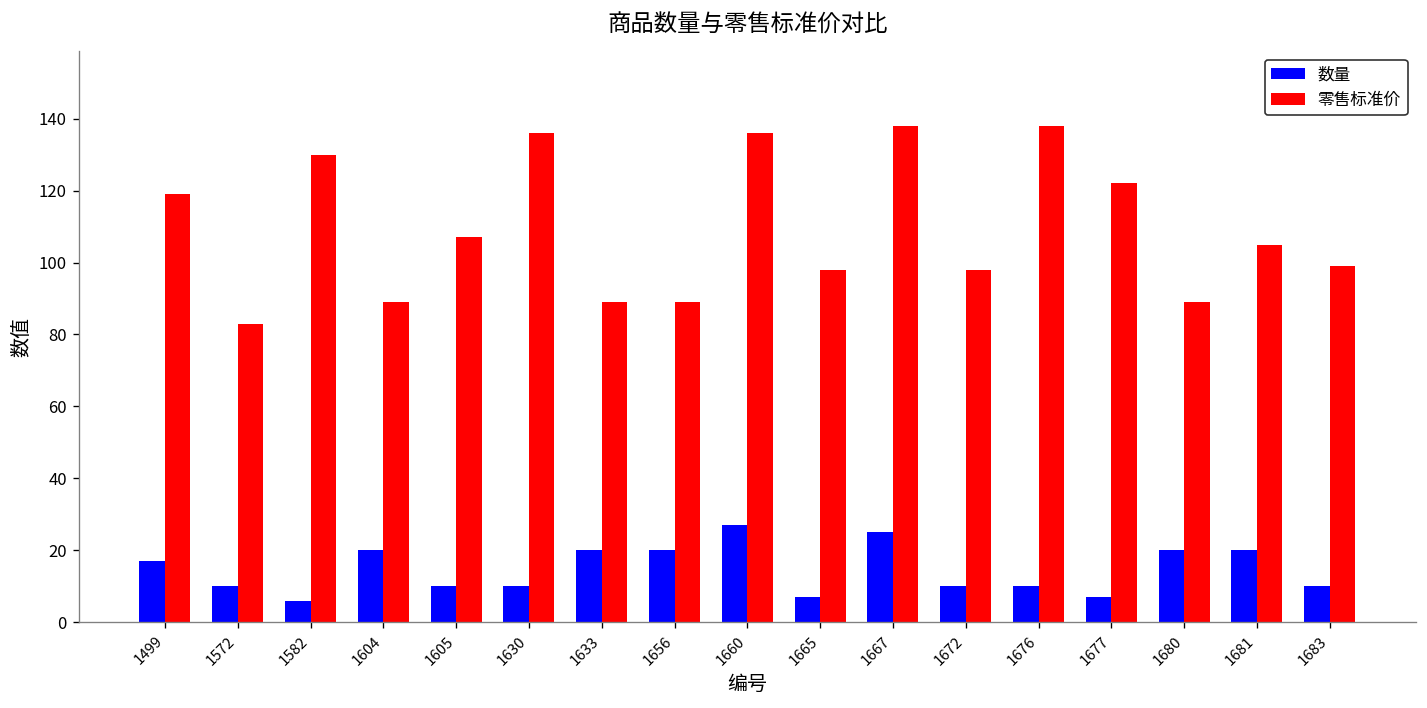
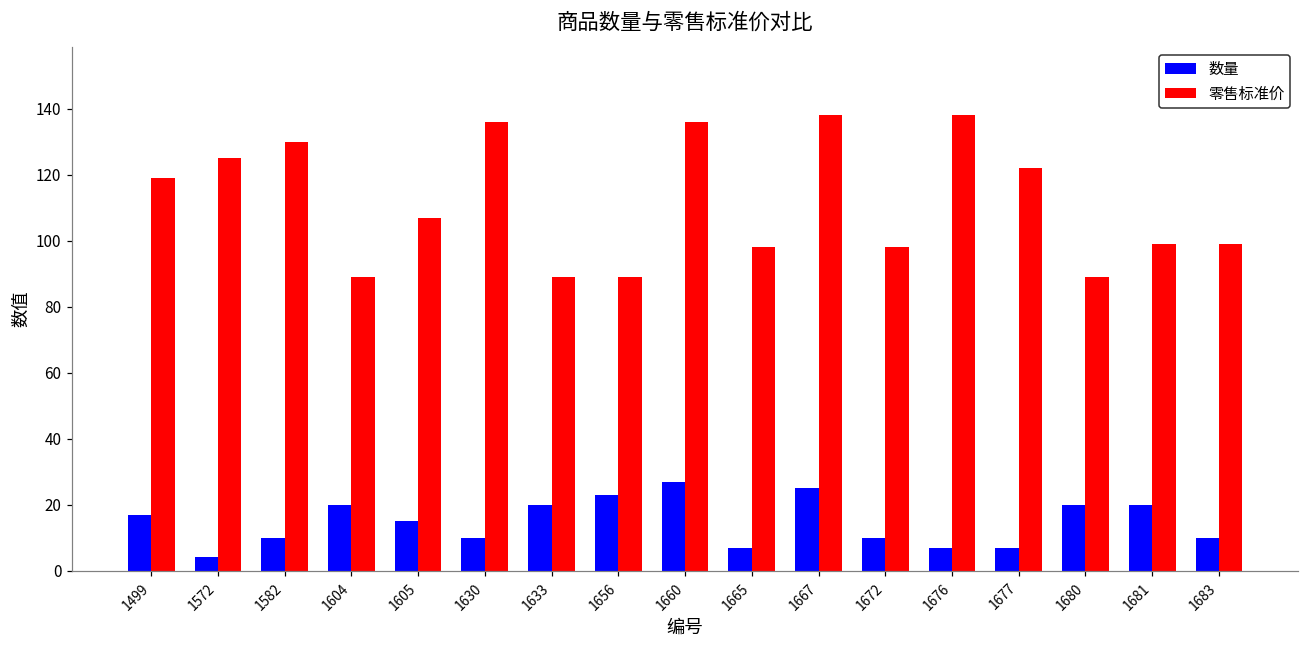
数量, 1572: 10 -> 4
零售标准价, 1572: 83 -> 125
数量, 1582: 6 -> 10
数量, 1605: 10 -> 15
数量, 1656: 20 -> 23
数量, 1676: 10 -> 7
零售标准价, 1681: 105 -> 99
